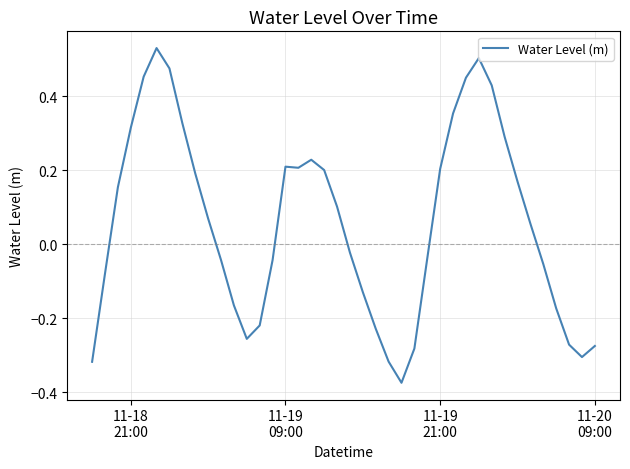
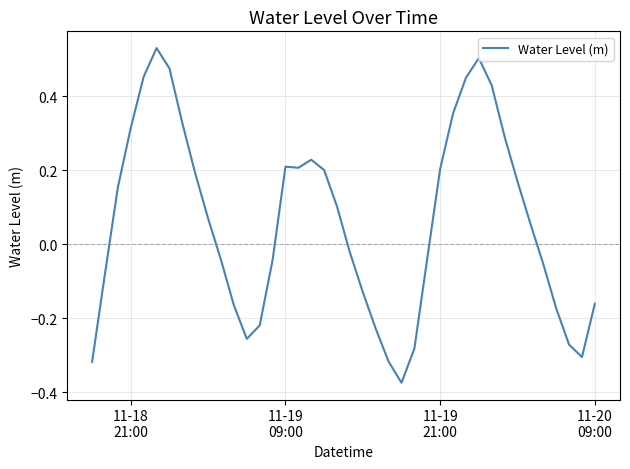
11-20 09:00: -0.28 -> -0.16
